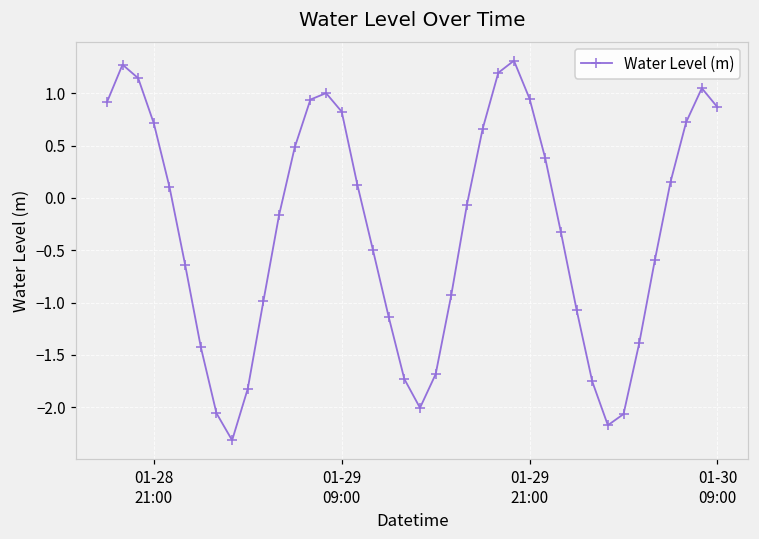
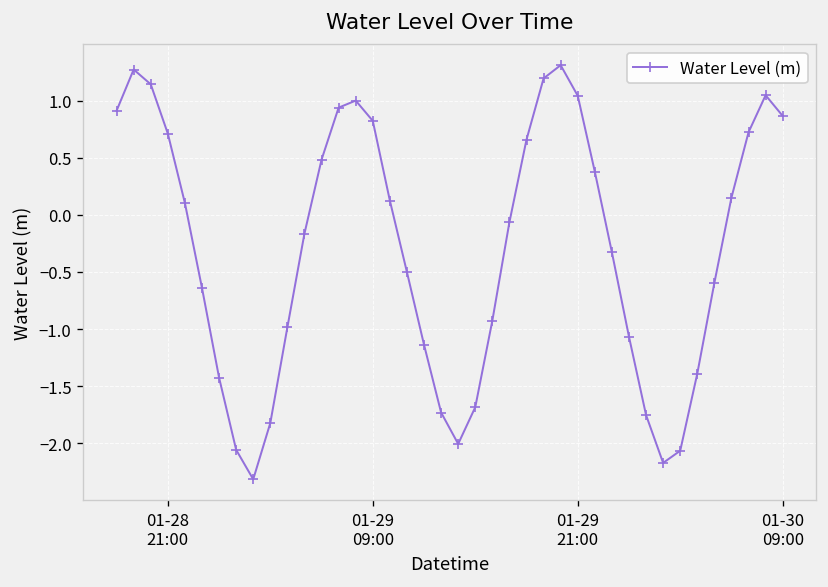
01-29 21:00: 0.9 -> 1.0
